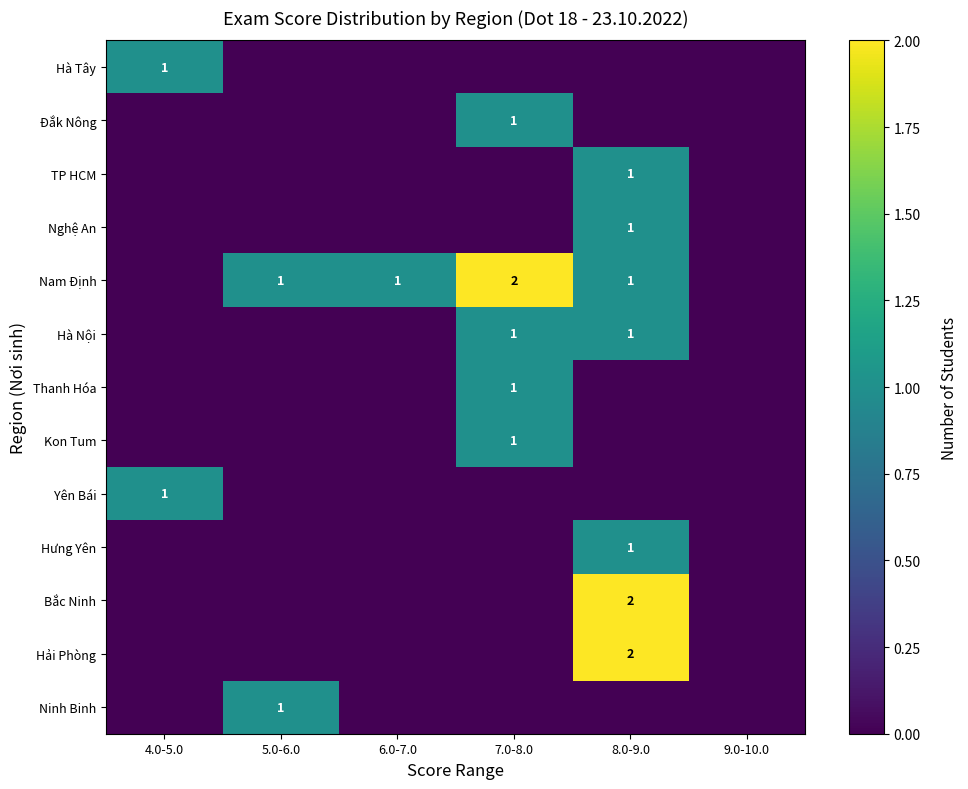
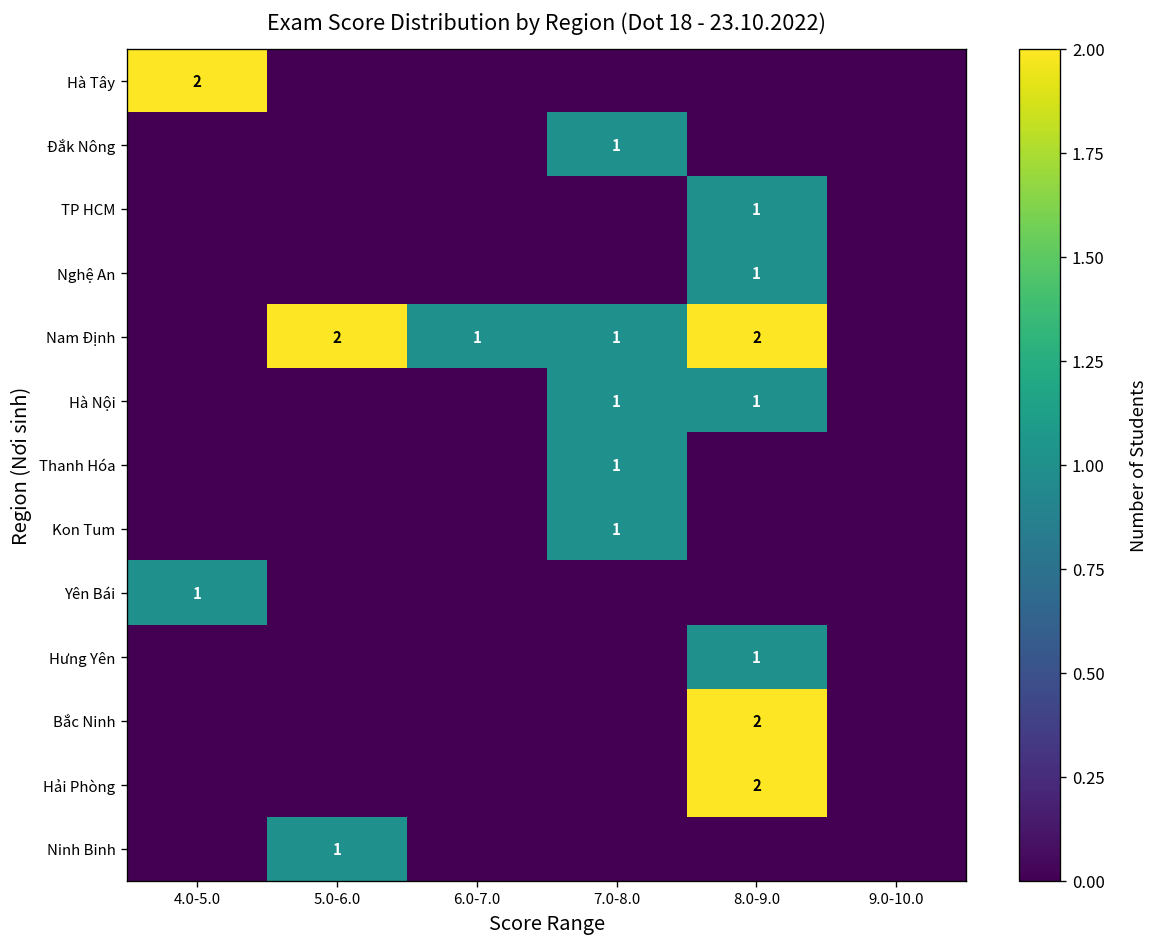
Hà Tây, 4.0-5.0: 1 -> 2
Nam Định, 5.0-6.0: 1 -> 2
Nam Định, 7.0-8.0: 2 -> 1
Nam Định, 8.0-9.0: 1 -> 2
